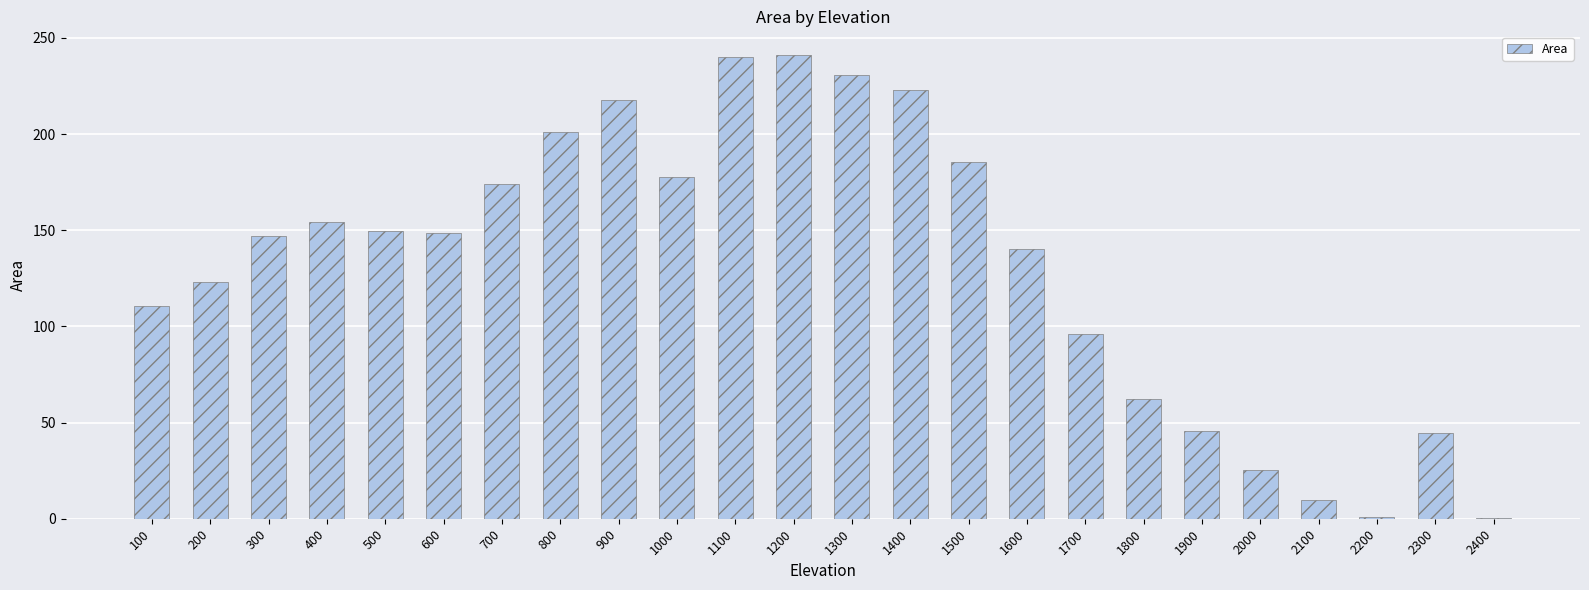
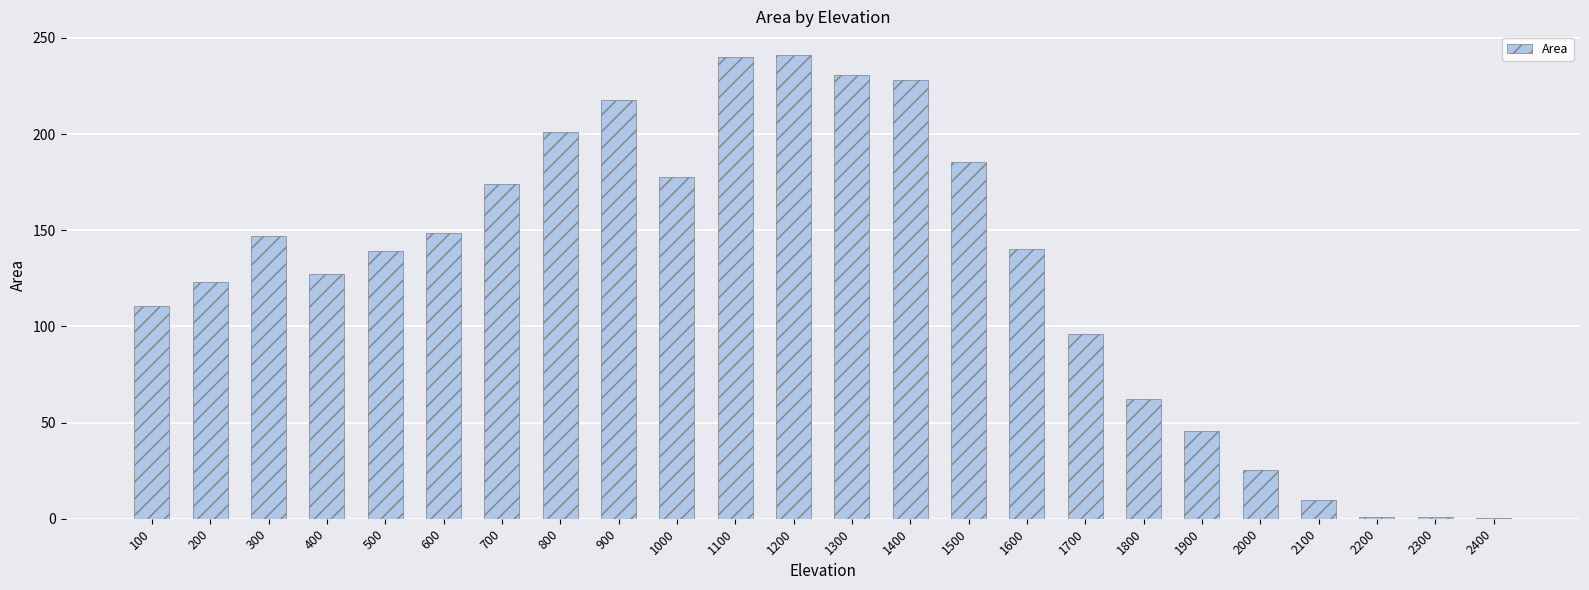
400: 154 -> 127
500: 150 -> 139
1400: 223 -> 228
2300: 44 -> 1
